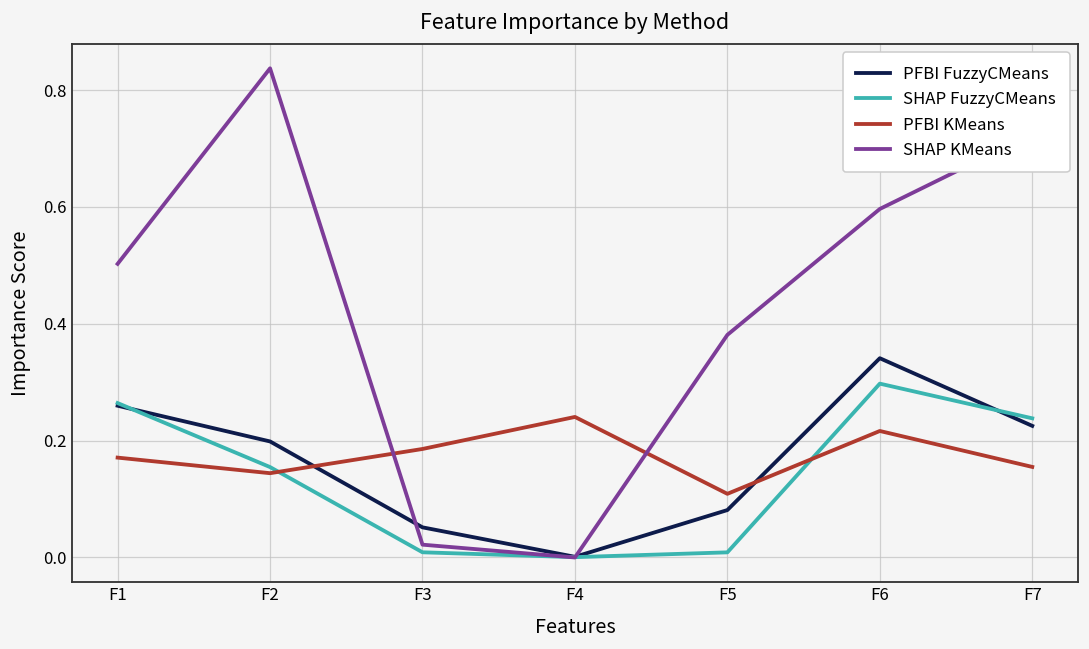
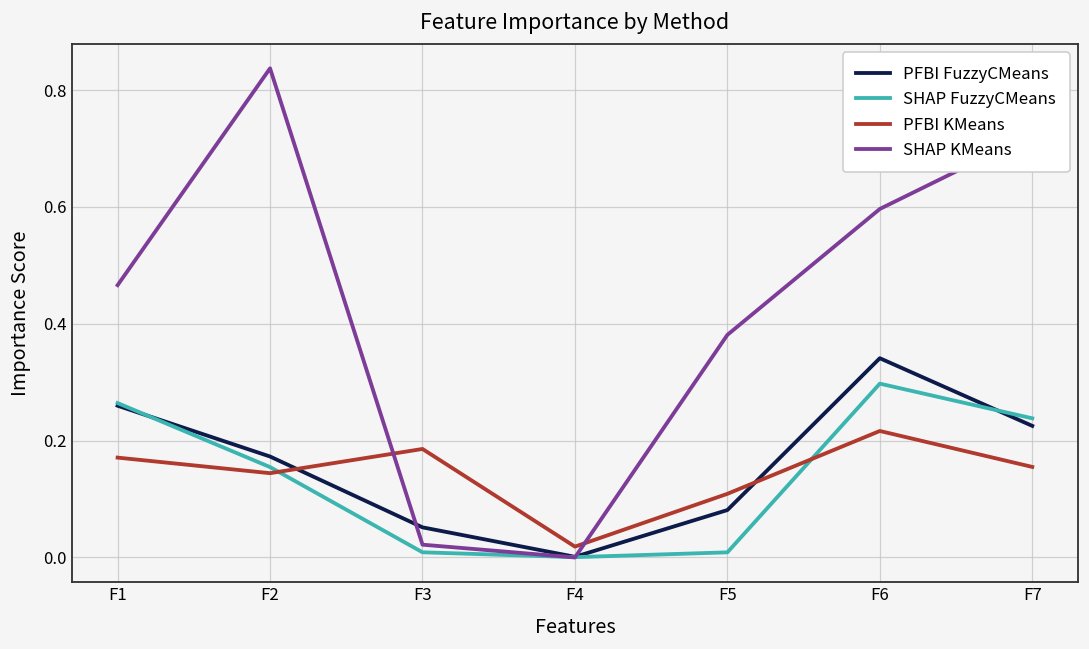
SHAP KMeans, F1: 0.50 -> 0.47
PFBI FuzzyCMeans, F2: 0.20 -> 0.17
PFBI KMeans, F4: 0.24 -> 0.02
